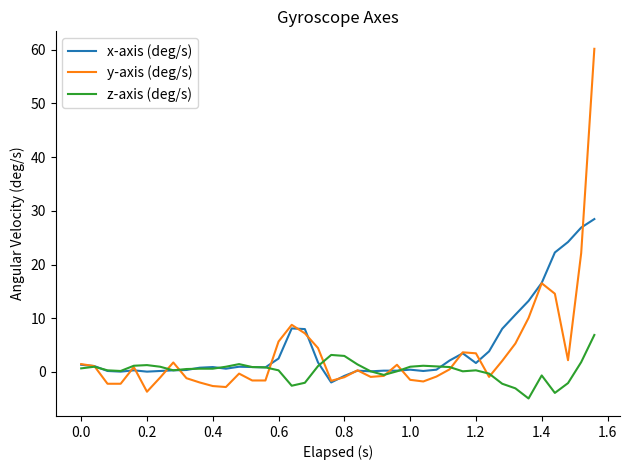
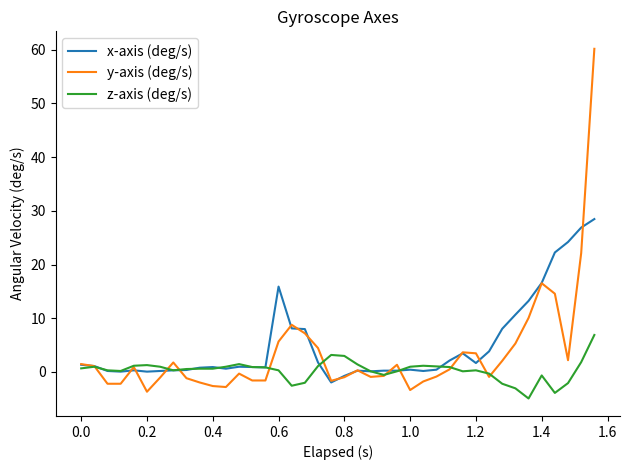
x-axis (deg/s), 0.6: 3 -> 16
y-axis (deg/s), 1.0: -1 -> -3
